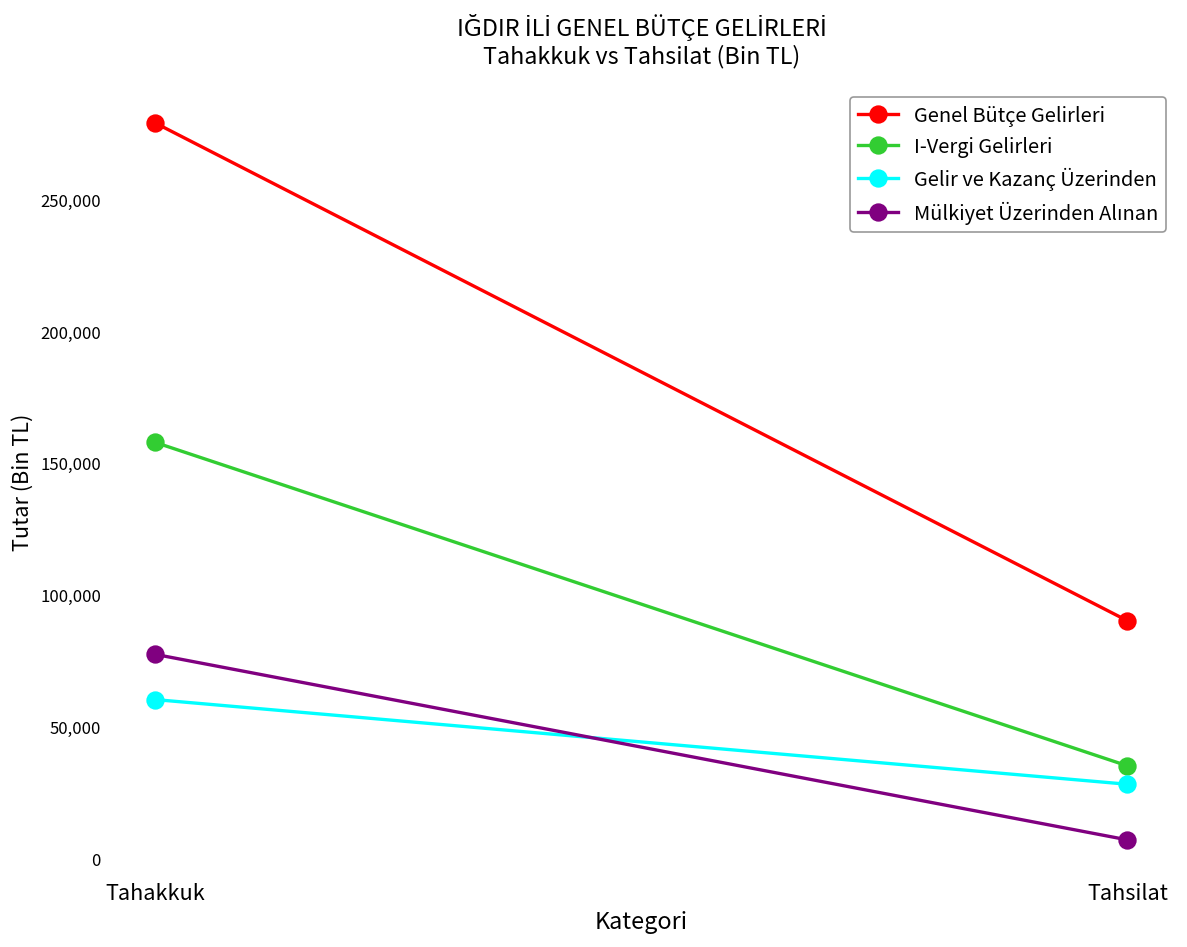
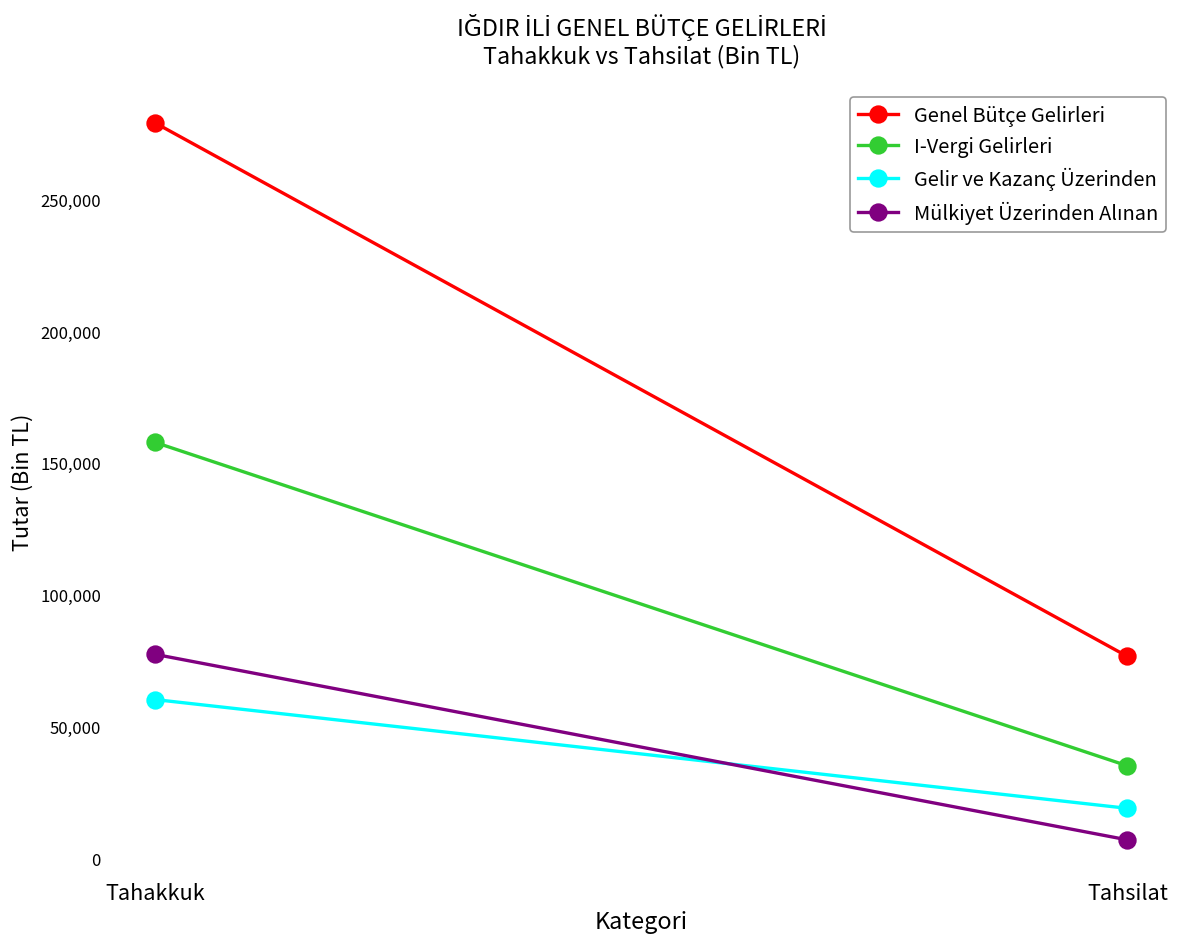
Genel Bütçe Gelirleri, Tahsilat: 90,000 -> 77,000
Gelir ve Kazanç Üzerinden, Tahsilat: 28,000 -> 19,000
